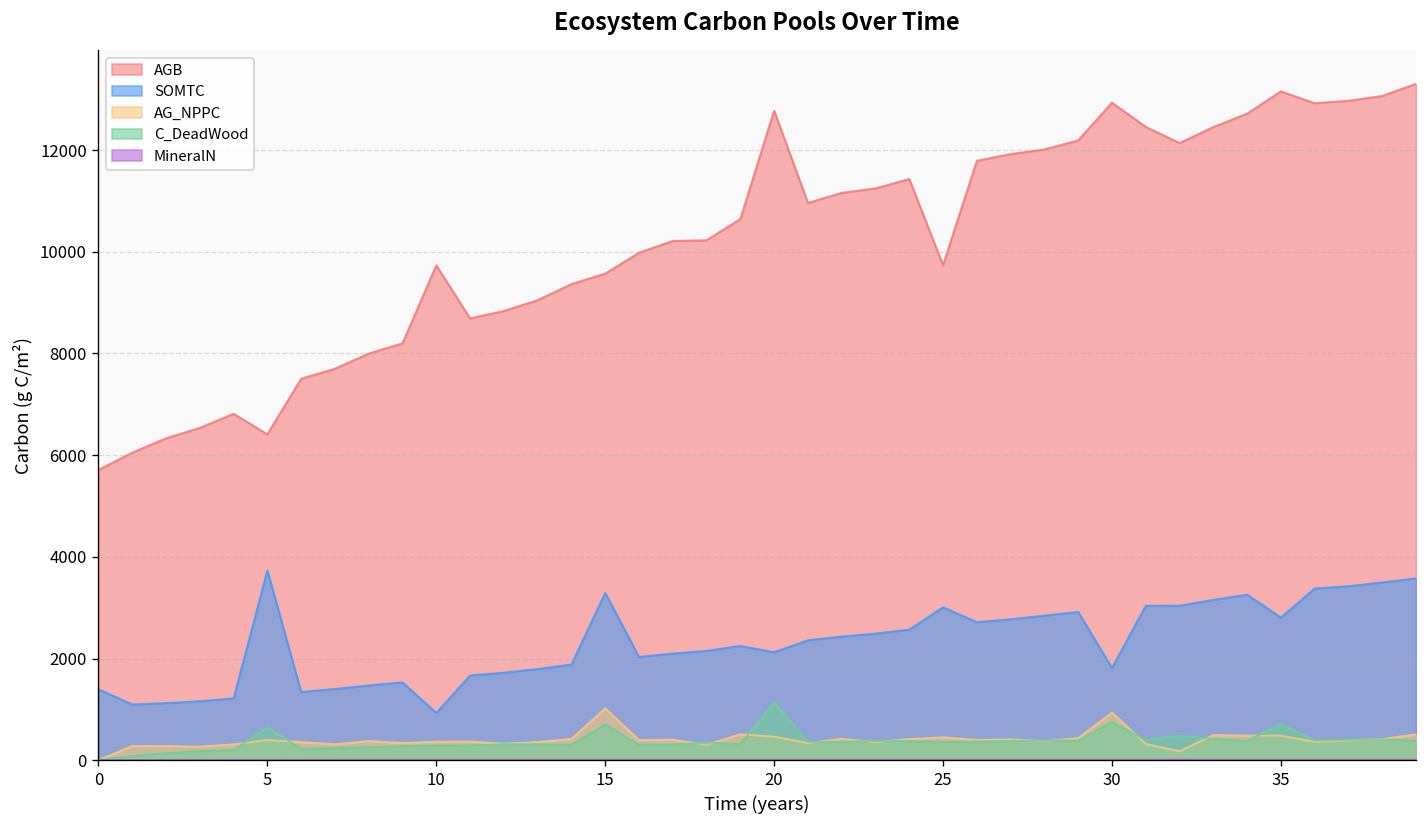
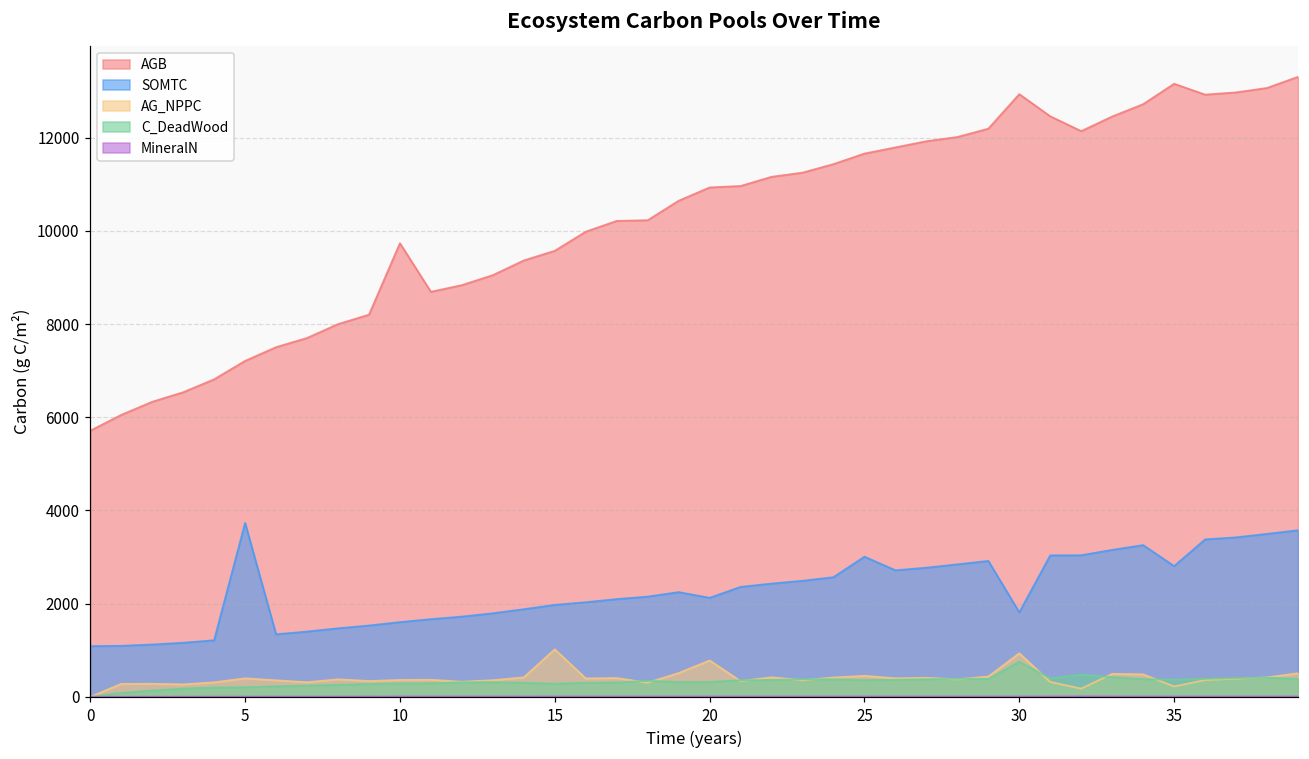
SOMTC, 0: 1400 -> 1100
AGB, 5: 6400 -> 7200
C_DeadWood, 5: 600 -> 200
SOMTC, 10: 900 -> 1600
SOMTC, 15: 3300 -> 2000
C_DeadWood, 15: 700 -> 300
AGB, 20: 12800 -> 10900
AG_NPPC, 20: 500 -> 800
C_DeadWood, 20: 1100 -> 300
AGB, 25: 9700 -> 11700
AG_NPPC, 35: 500 -> 200
C_DeadWood, 35: 700 -> 400
